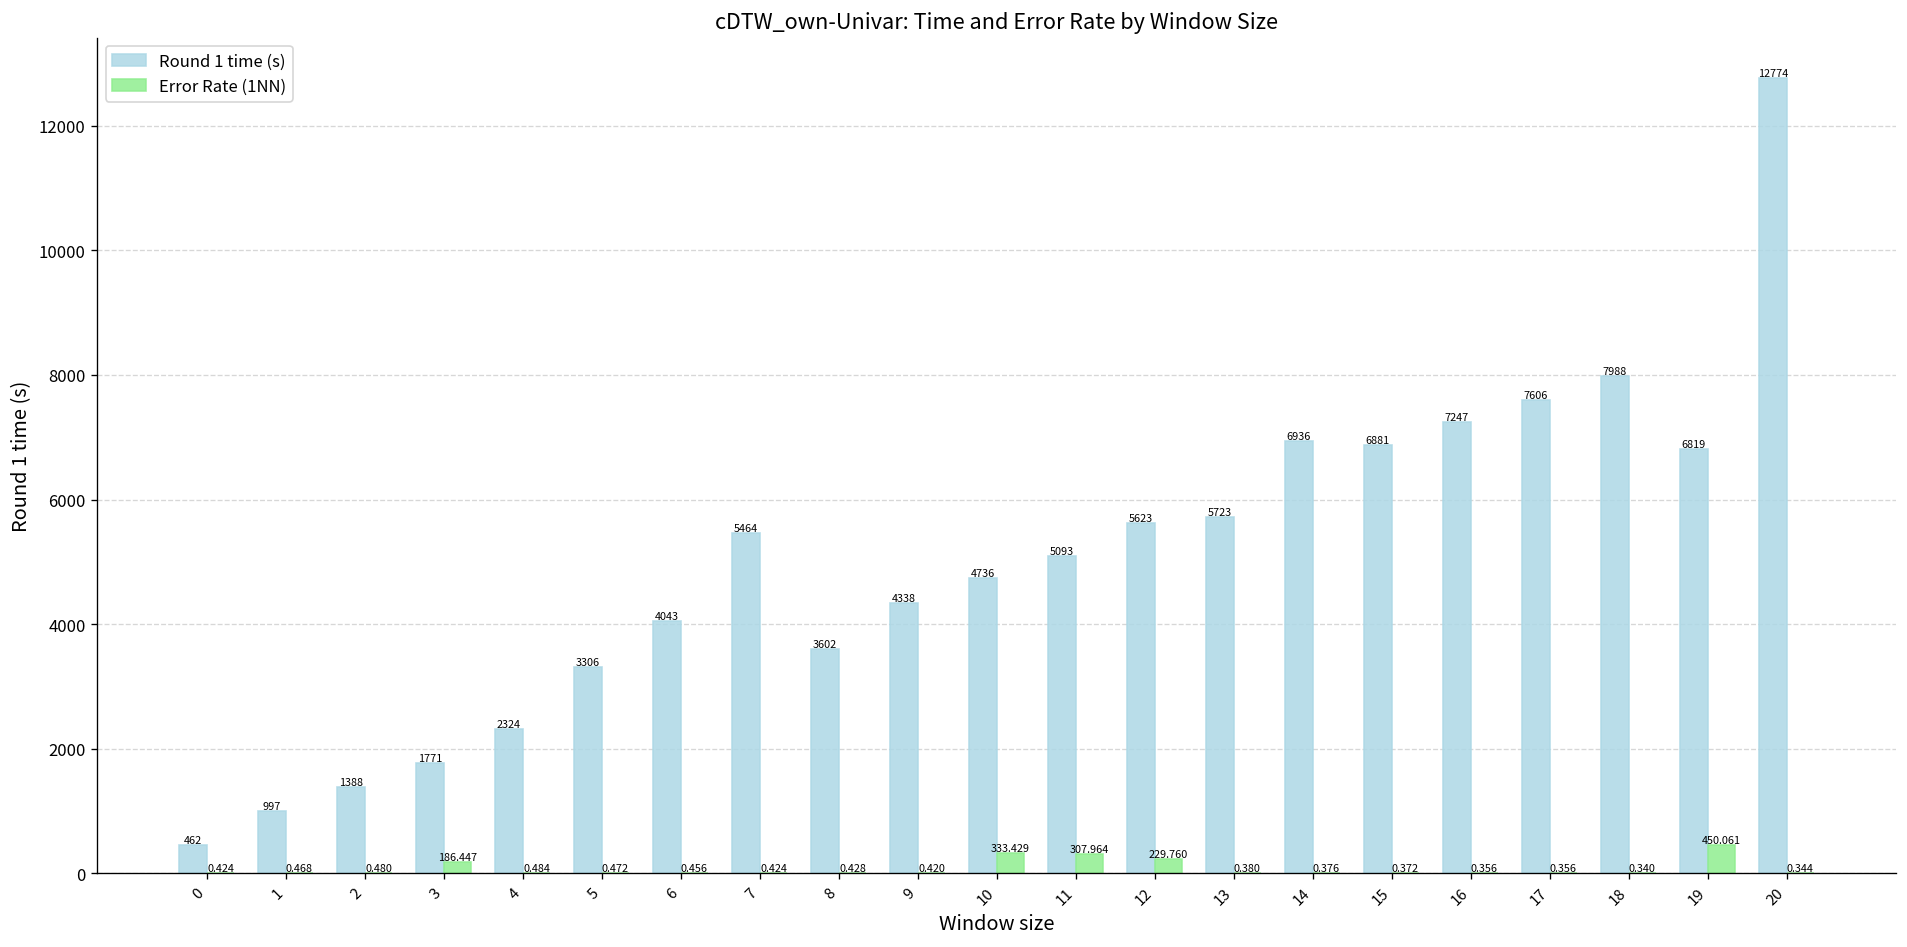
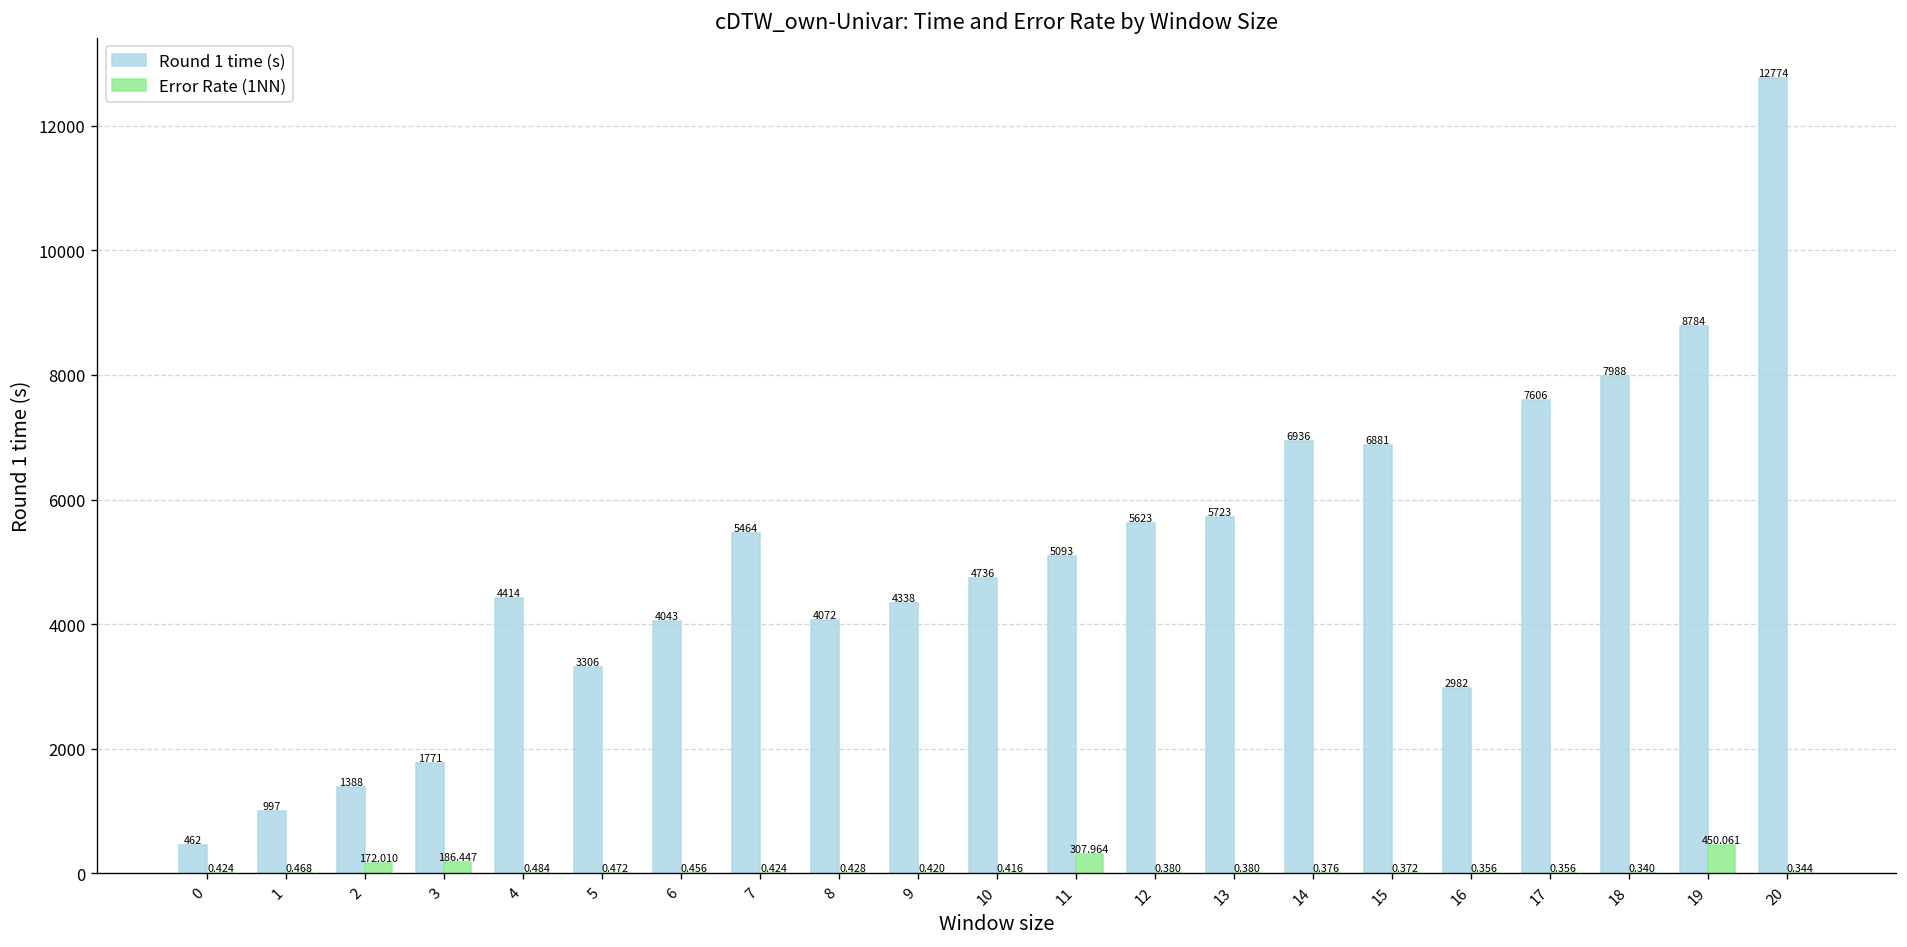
Error Rate (1NN), 2: 0.480 -> 172.010
Round 1 time (s), 4: 2324 -> 4414
Round 1 time (s), 8: 3602 -> 4072
Error Rate (1NN), 10: 333.429 -> 0.416
Error Rate (1NN), 12: 229.760 -> 0.380
Round 1 time (s), 16: 7247 -> 2982
Round 1 time (s), 19: 6819 -> 8784
